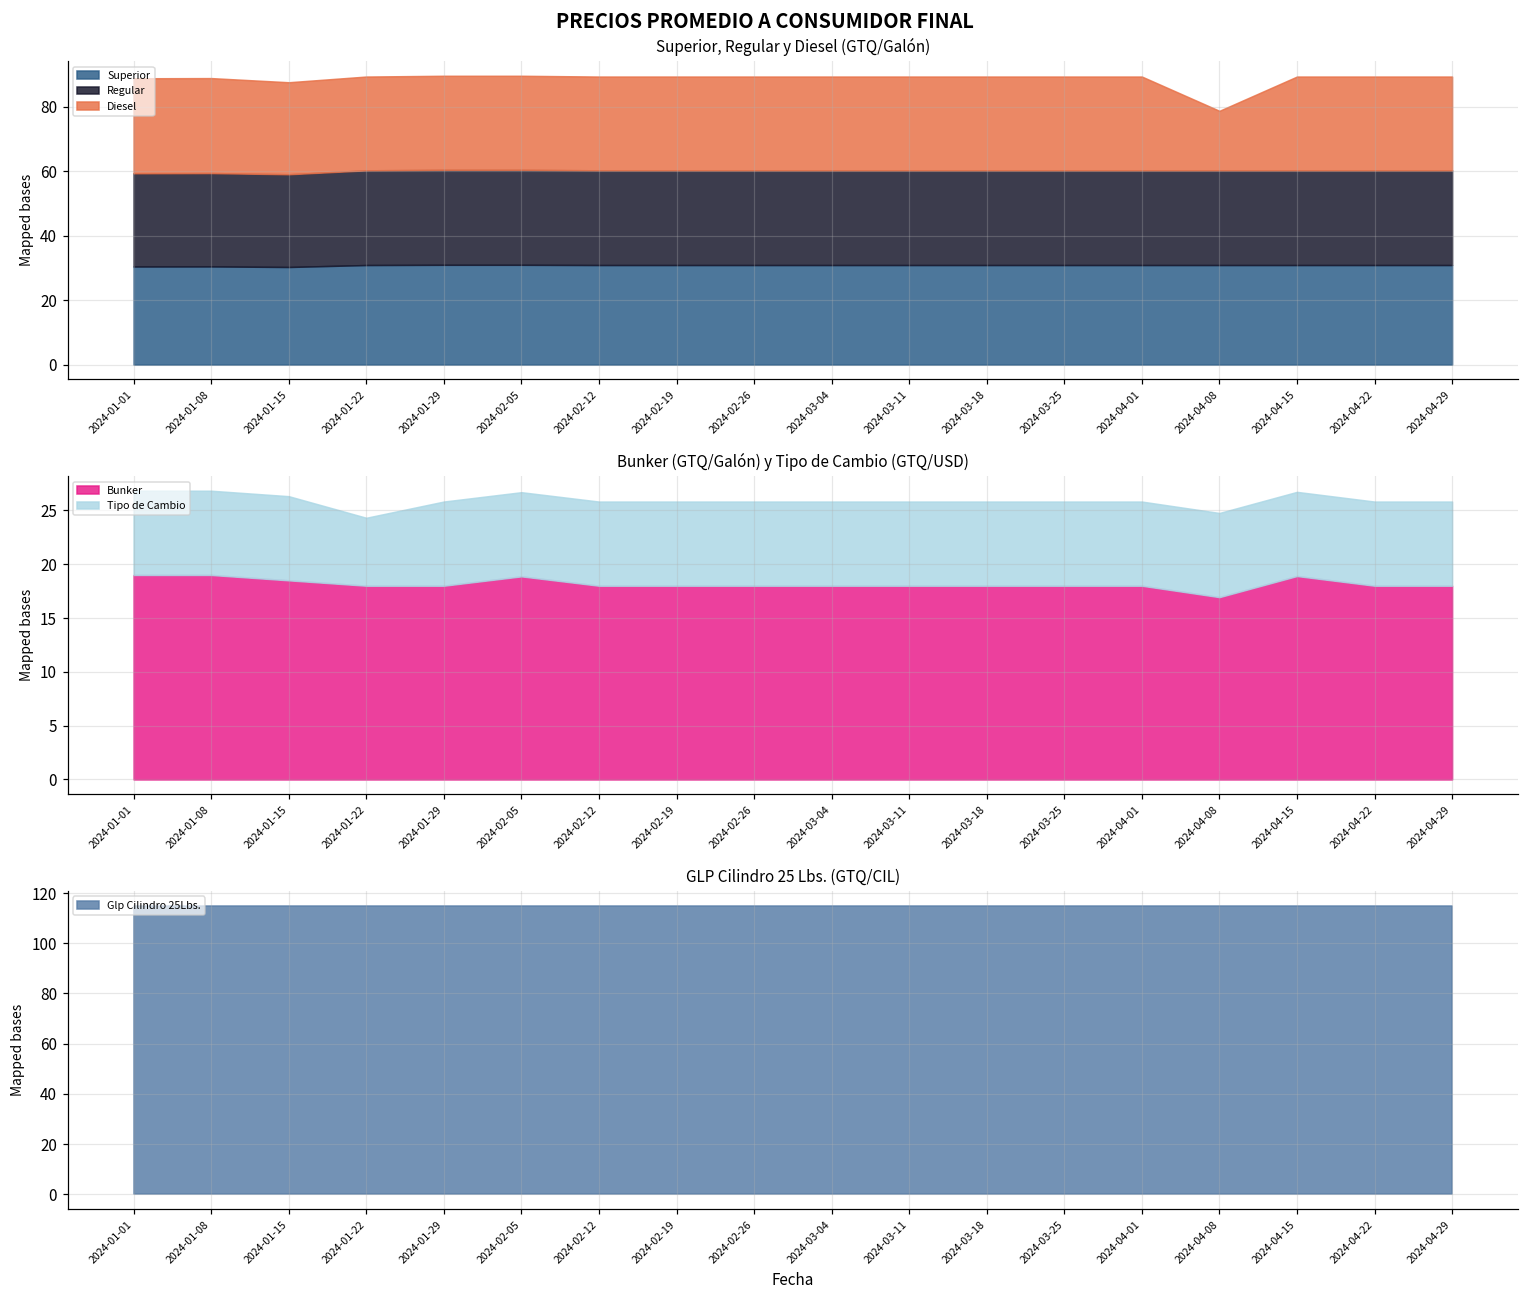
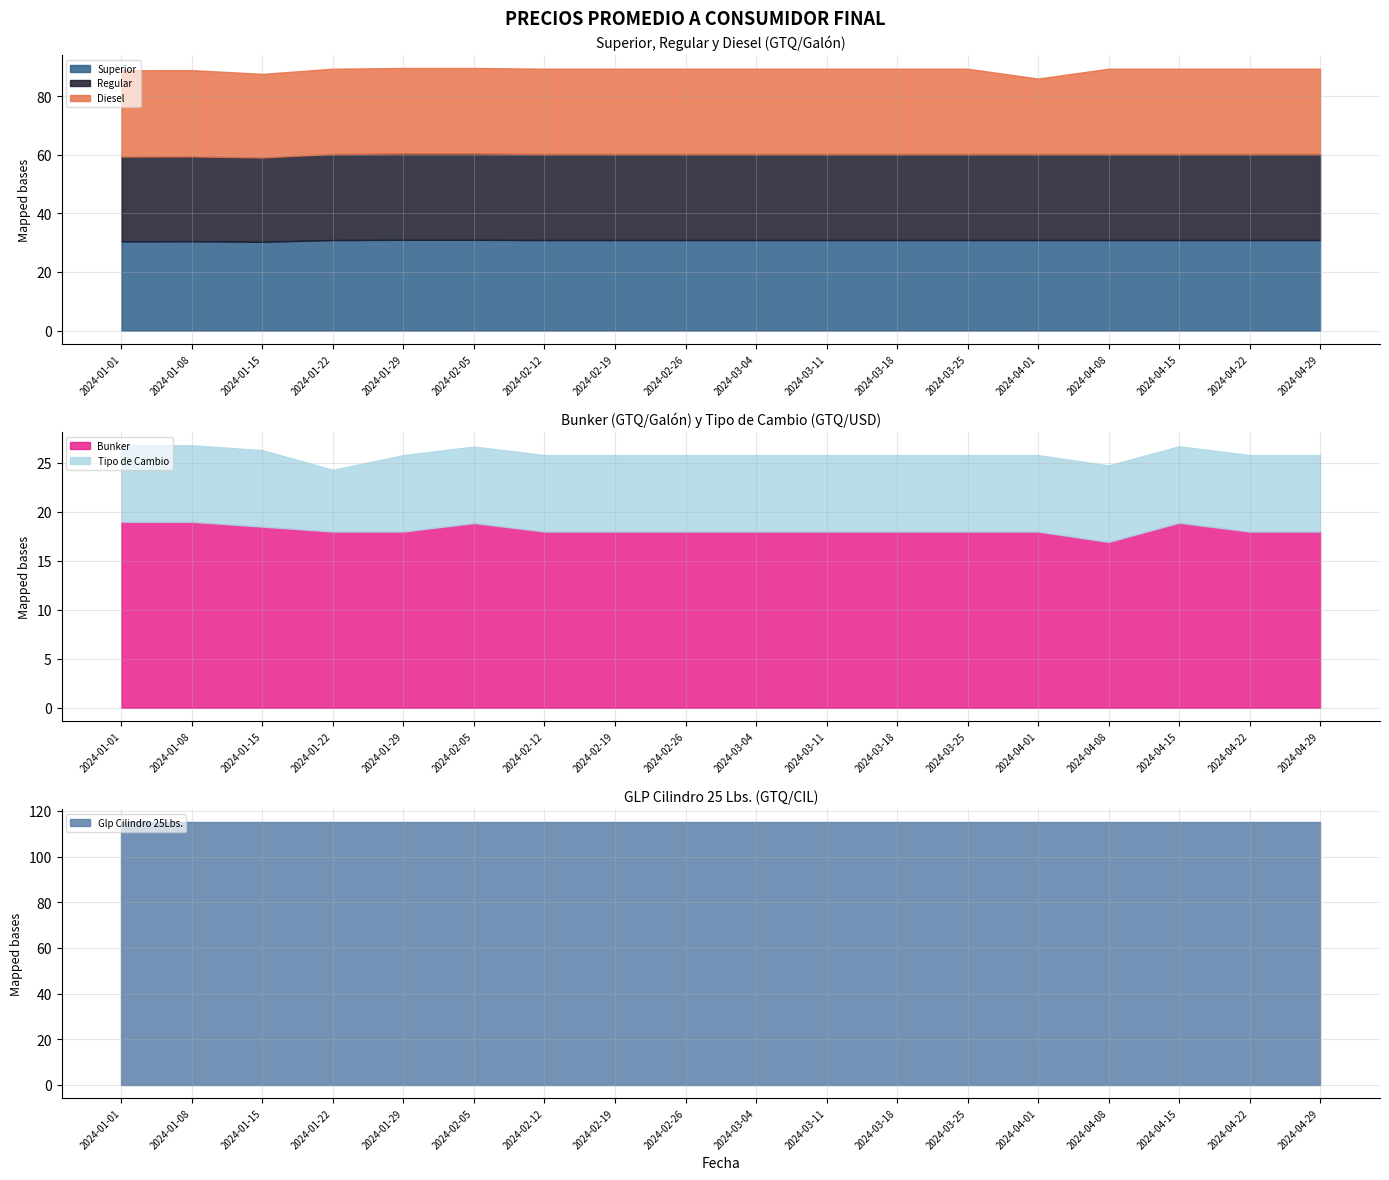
Superior, Regular y Diesel (GTQ/Galón), Diesel, 2024-04-01: 29 -> 26
Superior, Regular y Diesel (GTQ/Galón), Diesel, 2024-04-08: 18 -> 29
